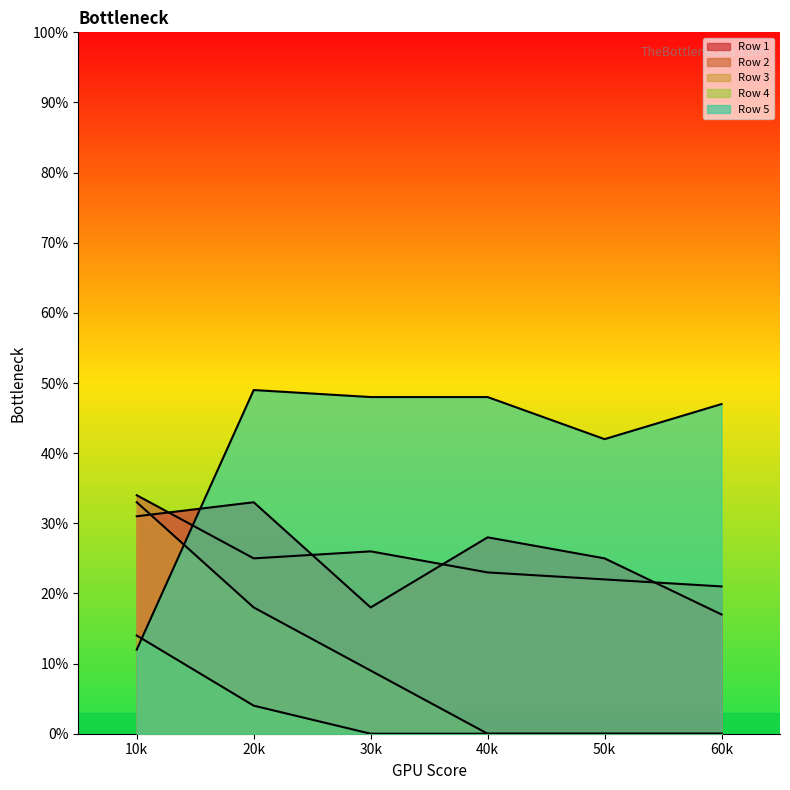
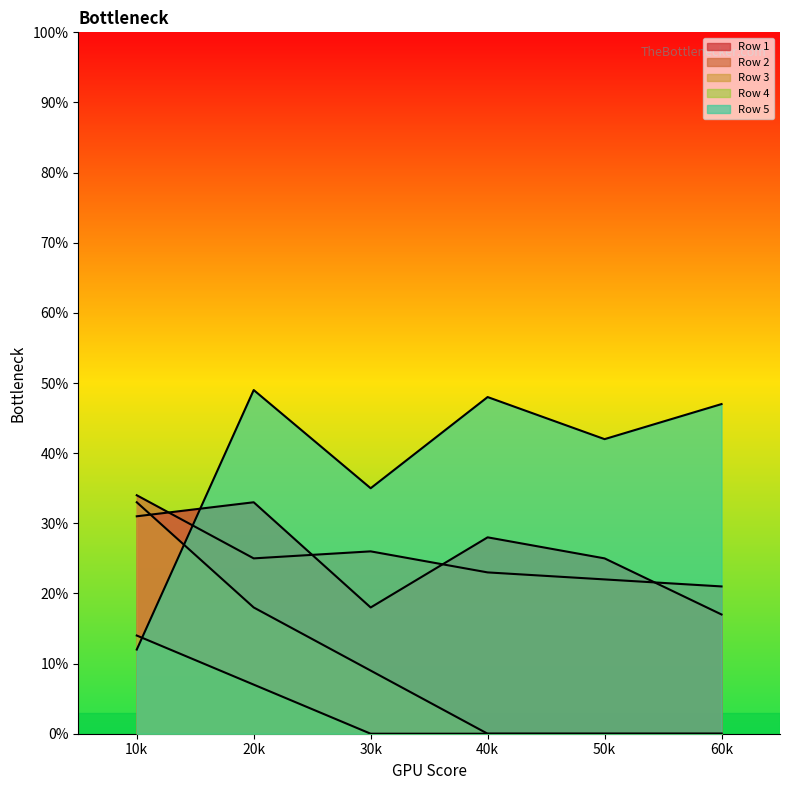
Row 4, 20k: 4% -> 7%
Row 5, 30k: 48% -> 35%
